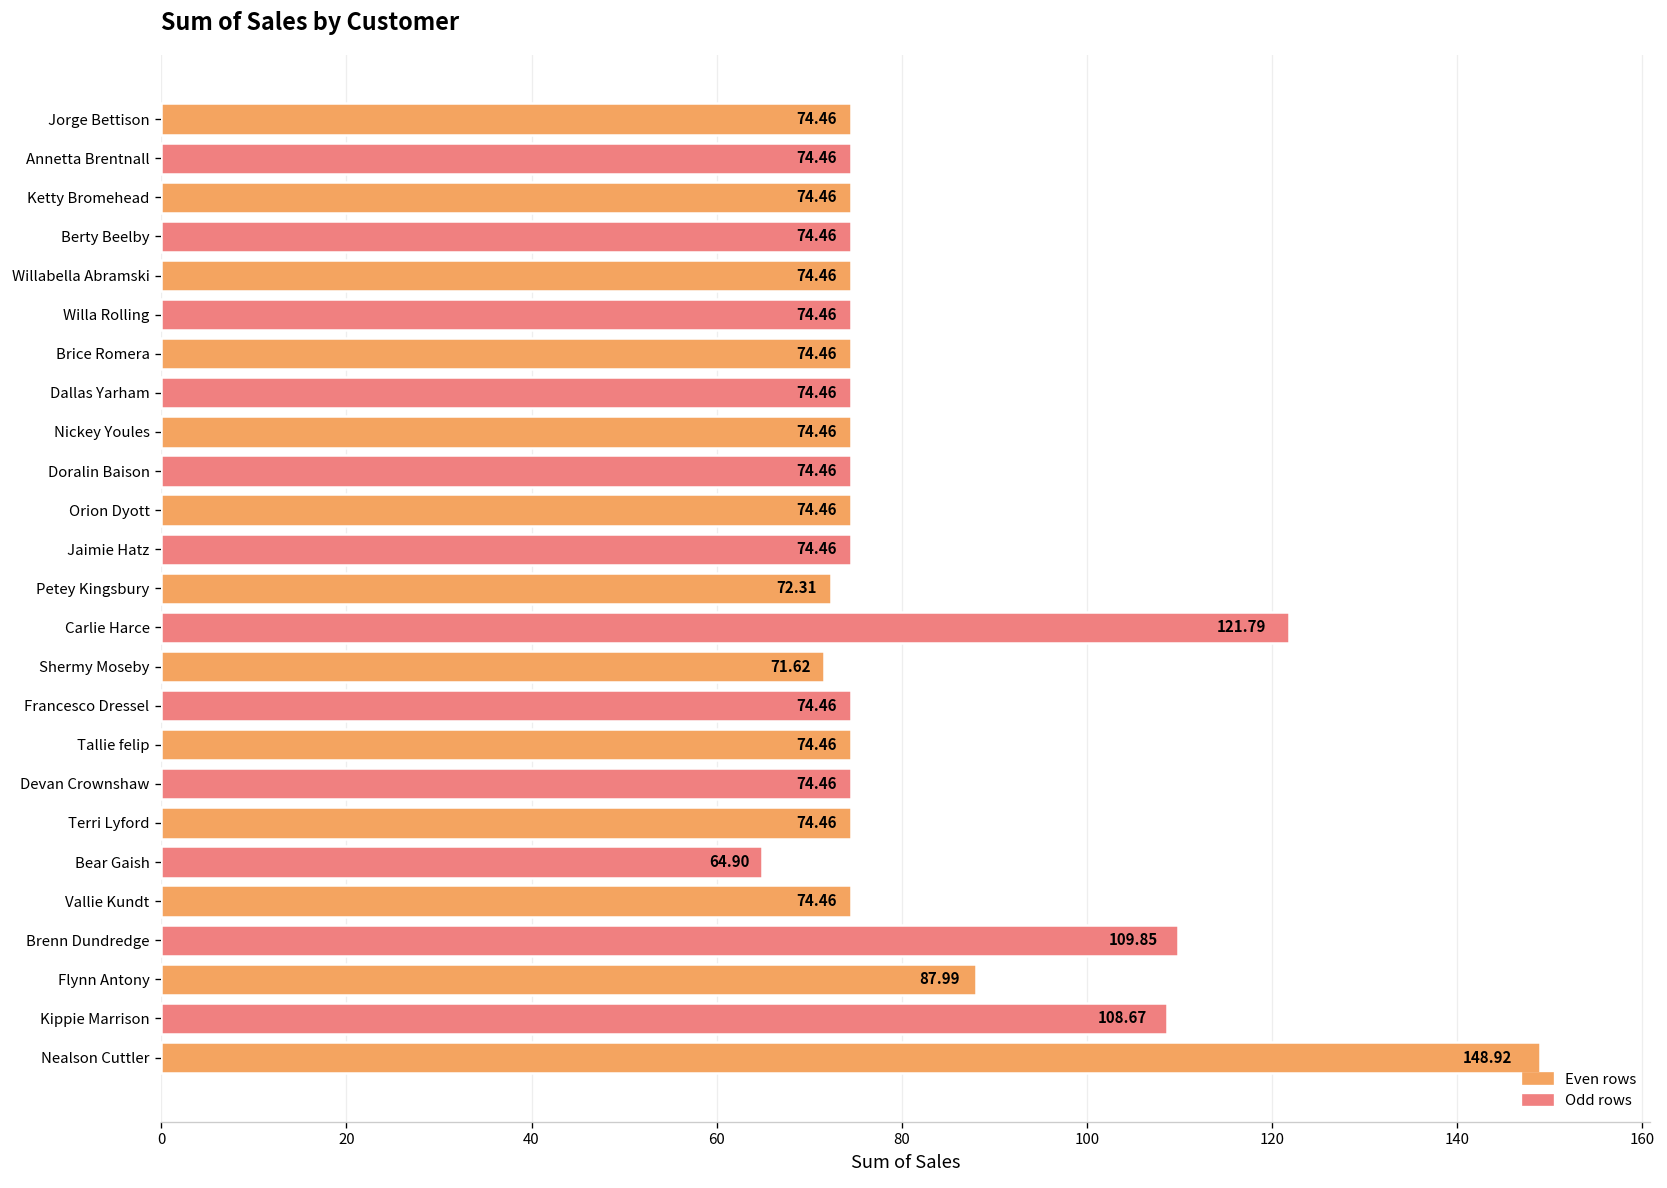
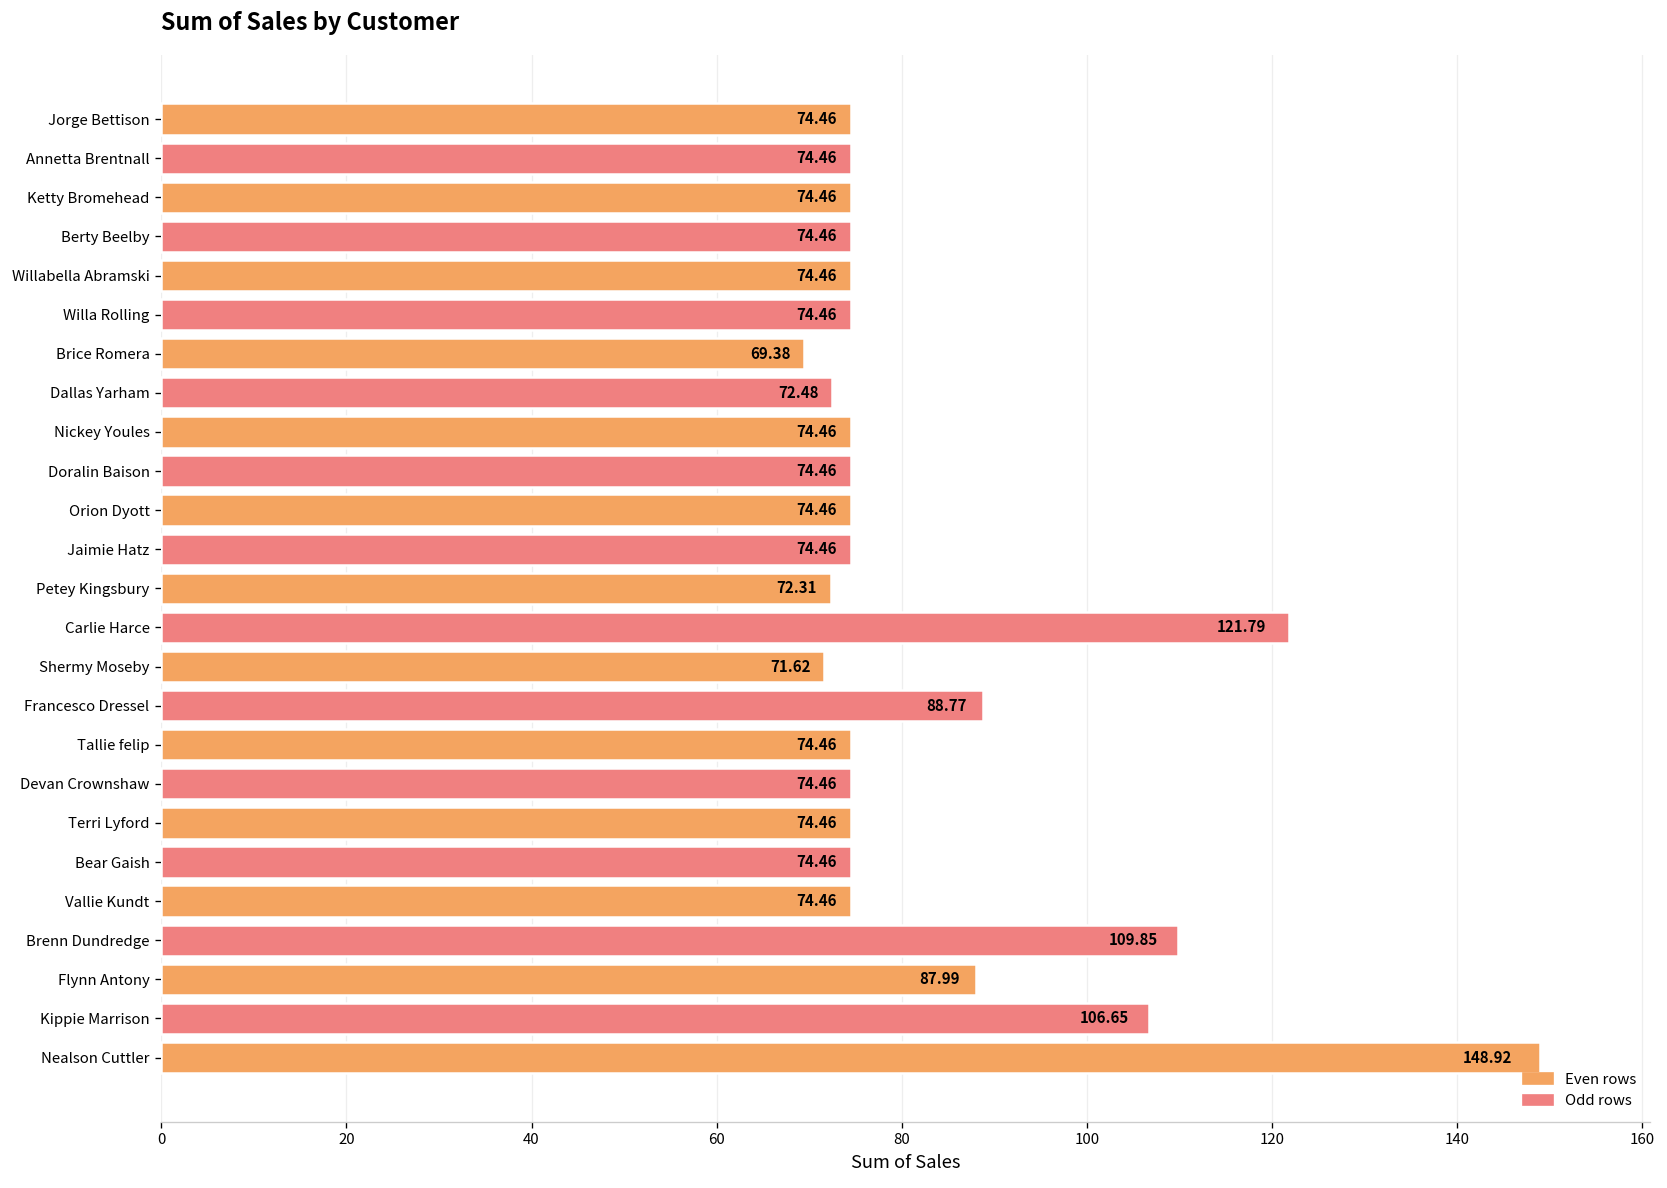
Brice Romera: 74.46 -> 69.38
Dallas Yarham: 74.46 -> 72.48
Francesco Dressel: 74.46 -> 88.77
Bear Gaish: 64.90 -> 74.46
Kippie Marrison: 108.67 -> 106.65
